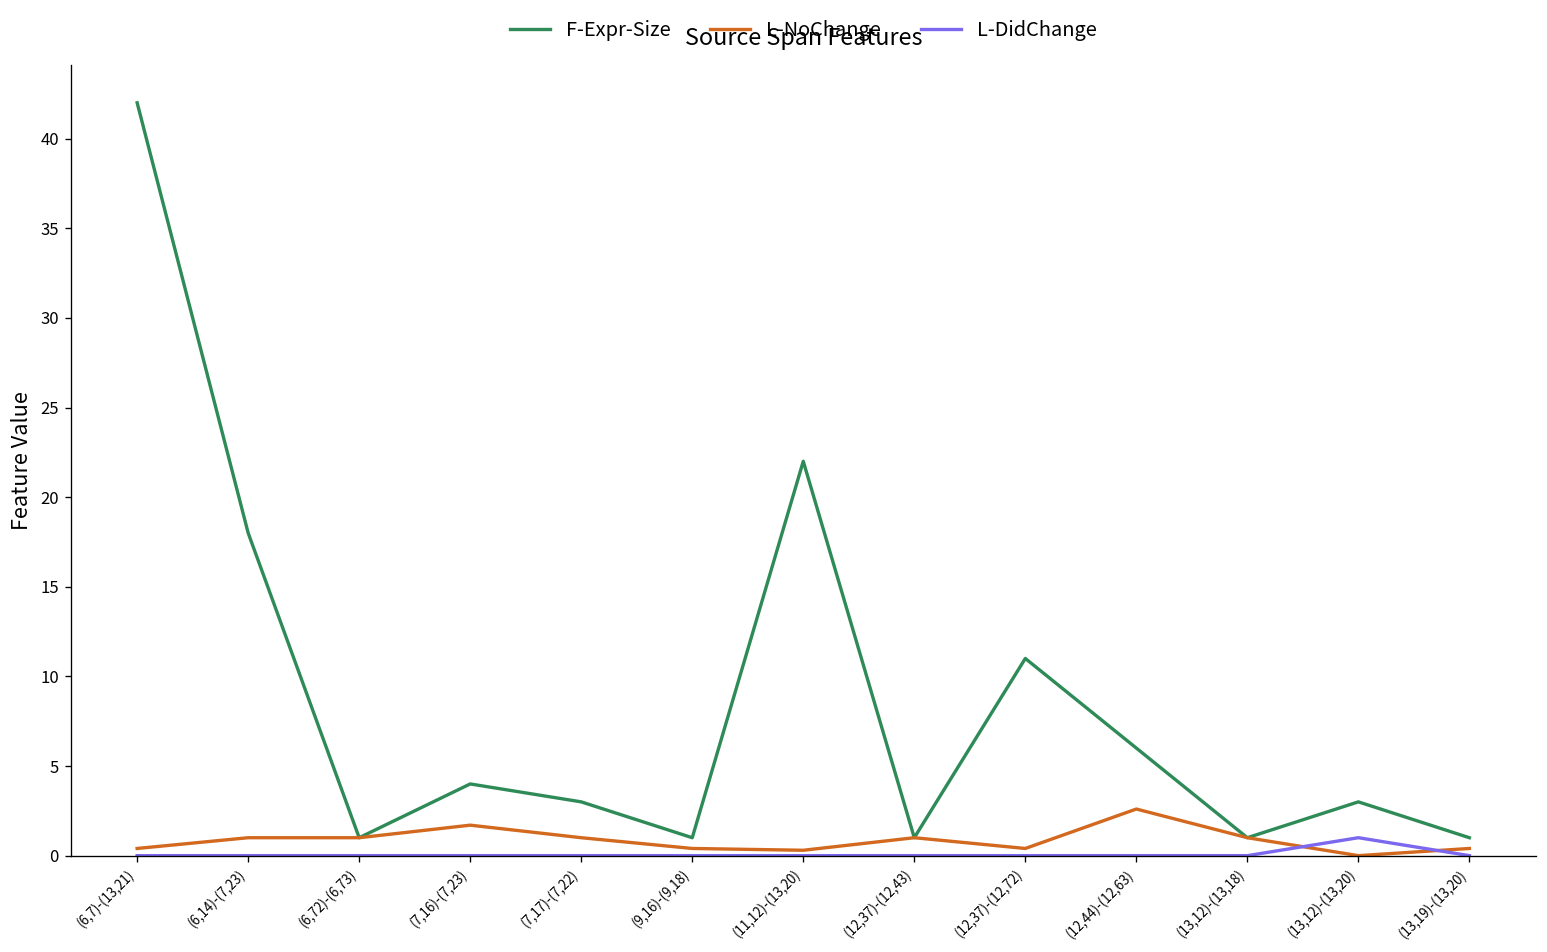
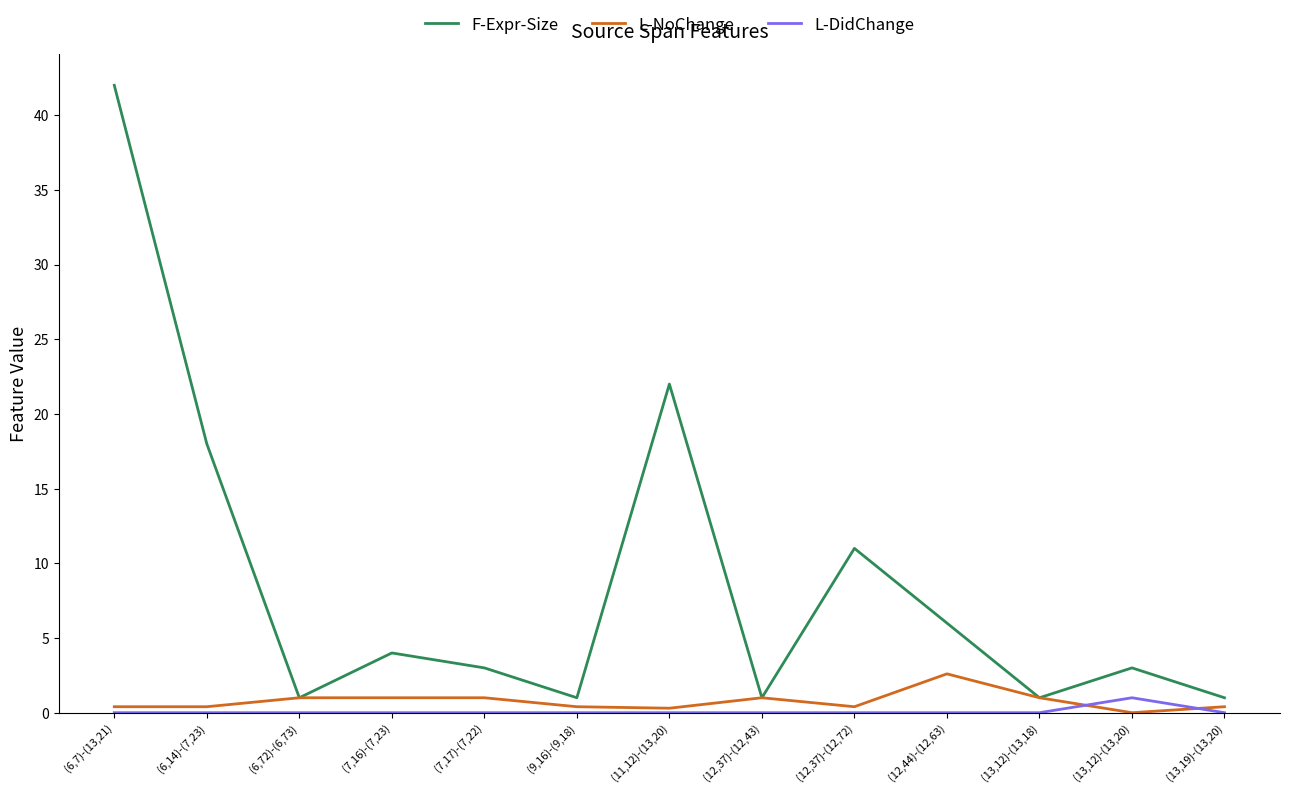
L-NoChange, (6,14)-(7,23): 1.0 -> 0.4
L-NoChange, (7,16)-(7,23): 1.7 -> 1.0
